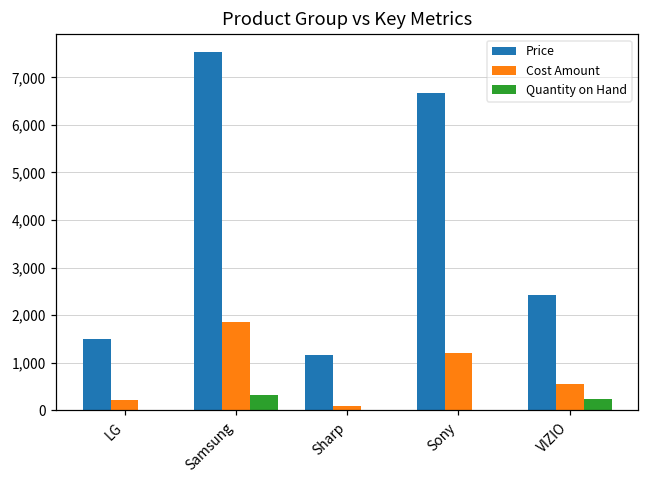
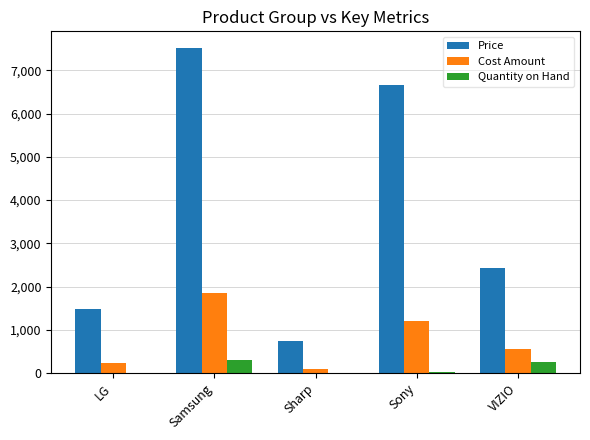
Price, Sharp: 1,200 -> 700
